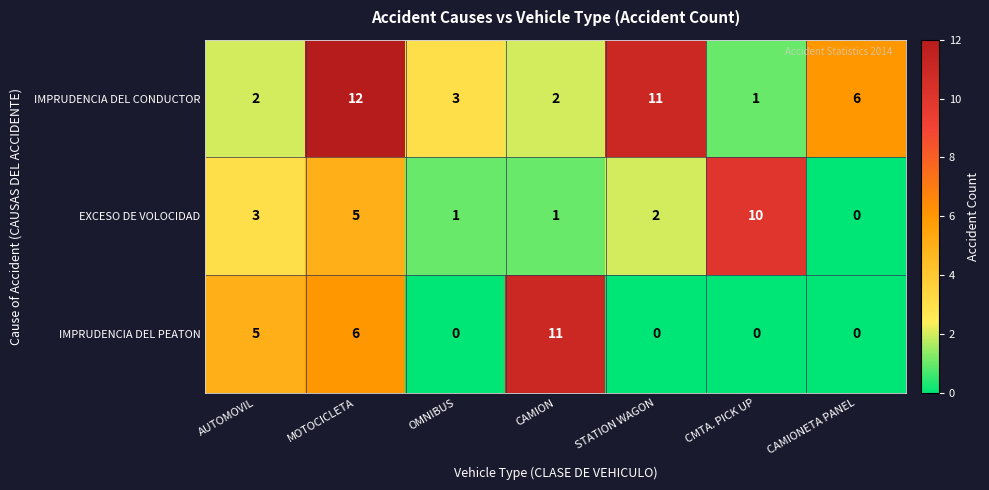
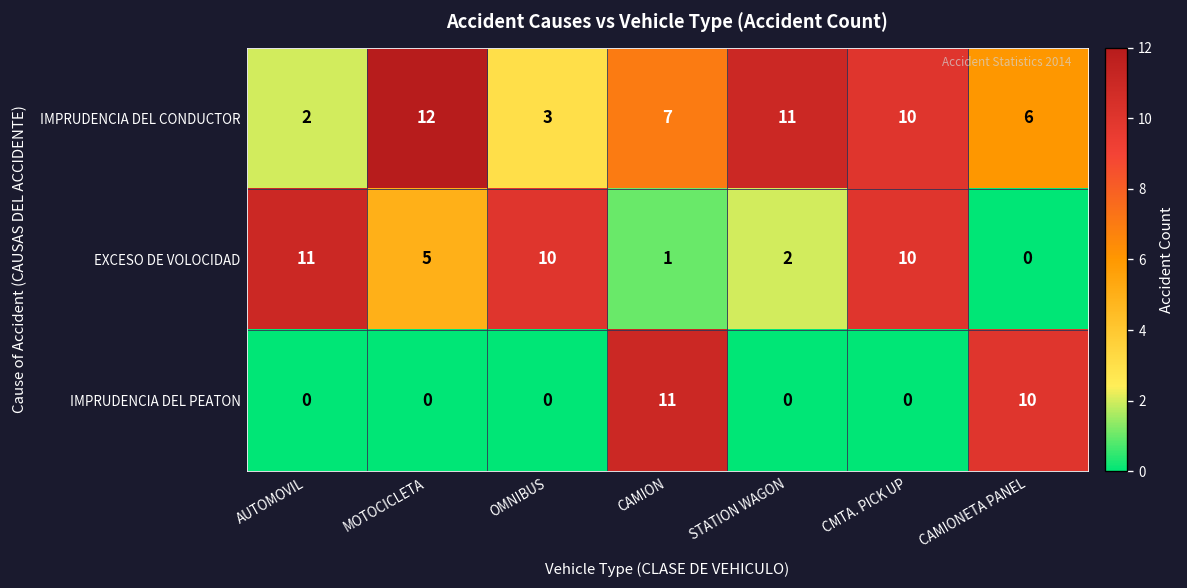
IMPRUDENCIA DEL CONDUCTOR, CAMION: 2 -> 7
IMPRUDENCIA DEL CONDUCTOR, CMTA. PICK UP: 1 -> 10
EXCESO DE VOLOCIDAD, AUTOMOVIL: 3 -> 11
EXCESO DE VOLOCIDAD, OMNIBUS: 1 -> 10
IMPRUDENCIA DEL PEATON, AUTOMOVIL: 5 -> 0
IMPRUDENCIA DEL PEATON, MOTOCICLETA: 6 -> 0
IMPRUDENCIA DEL PEATON, CAMIONETA PANEL: 0 -> 10
